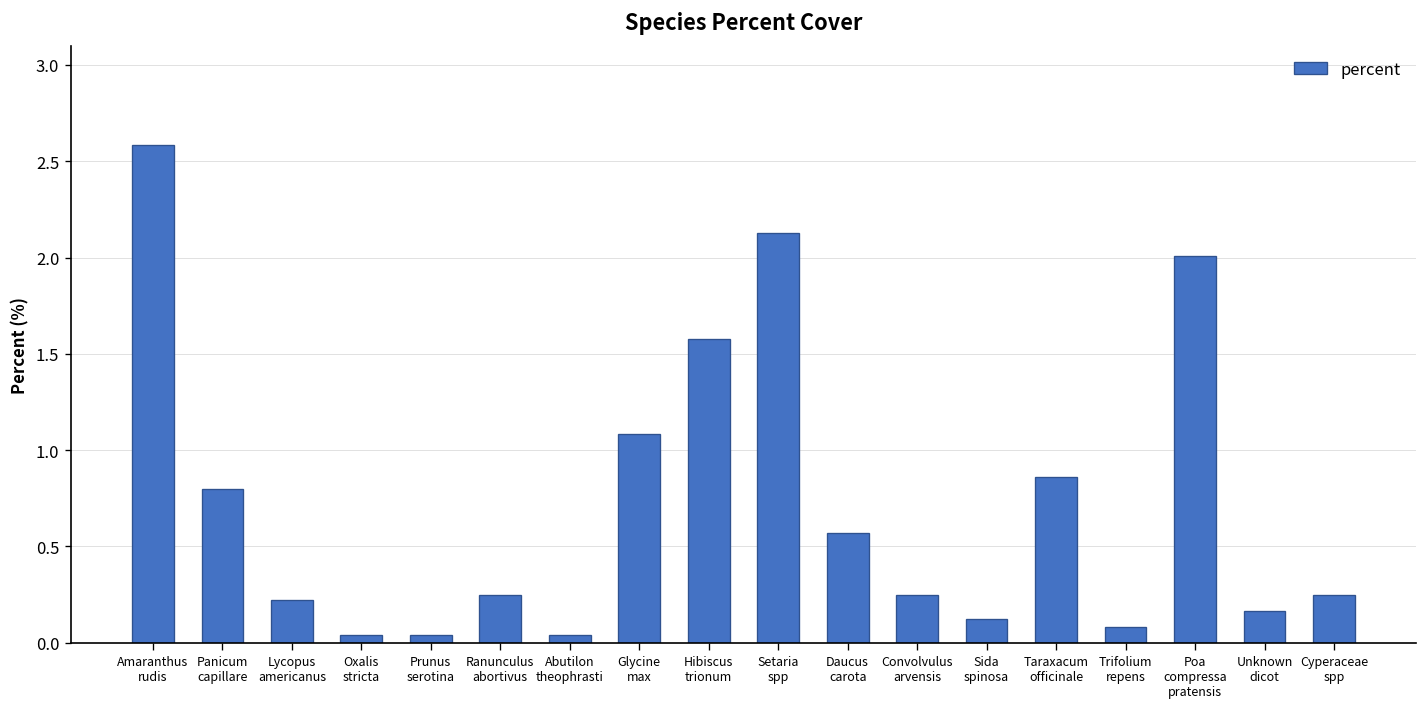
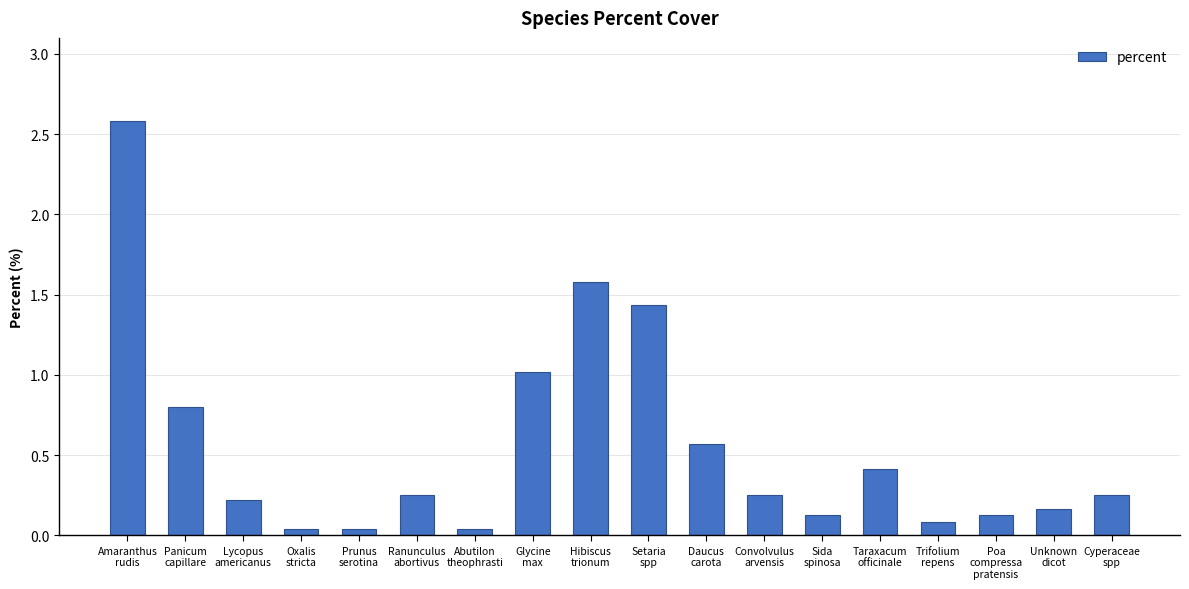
Glycine max: 1.08 -> 1.02
Setaria spp: 2.13 -> 1.44
Taraxacum officinale: 0.86 -> 0.42
Poa compressa pratensis: 2.01 -> 0.13
